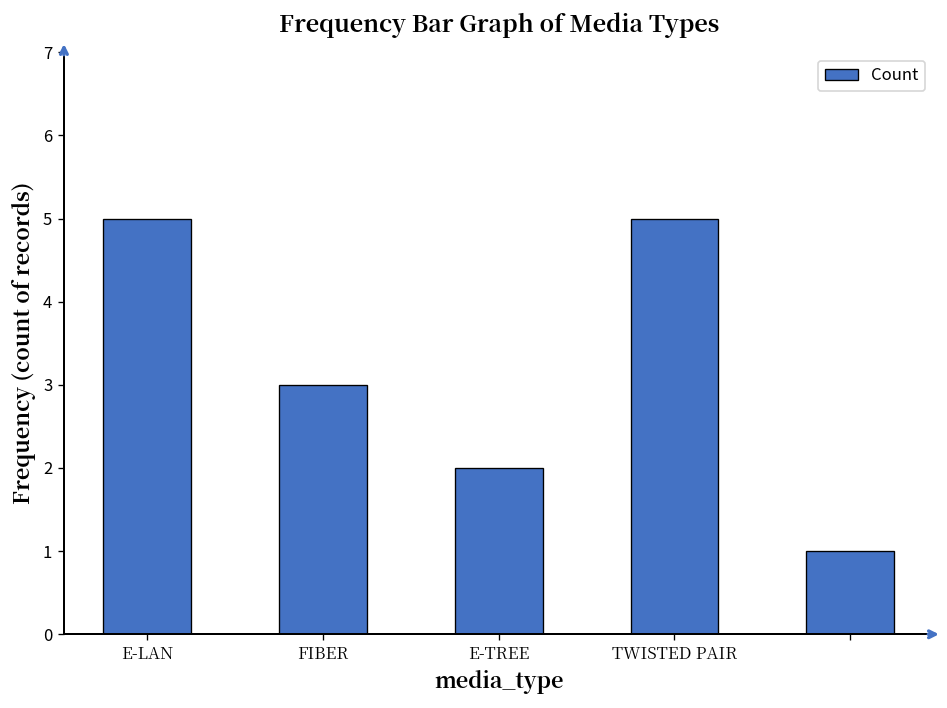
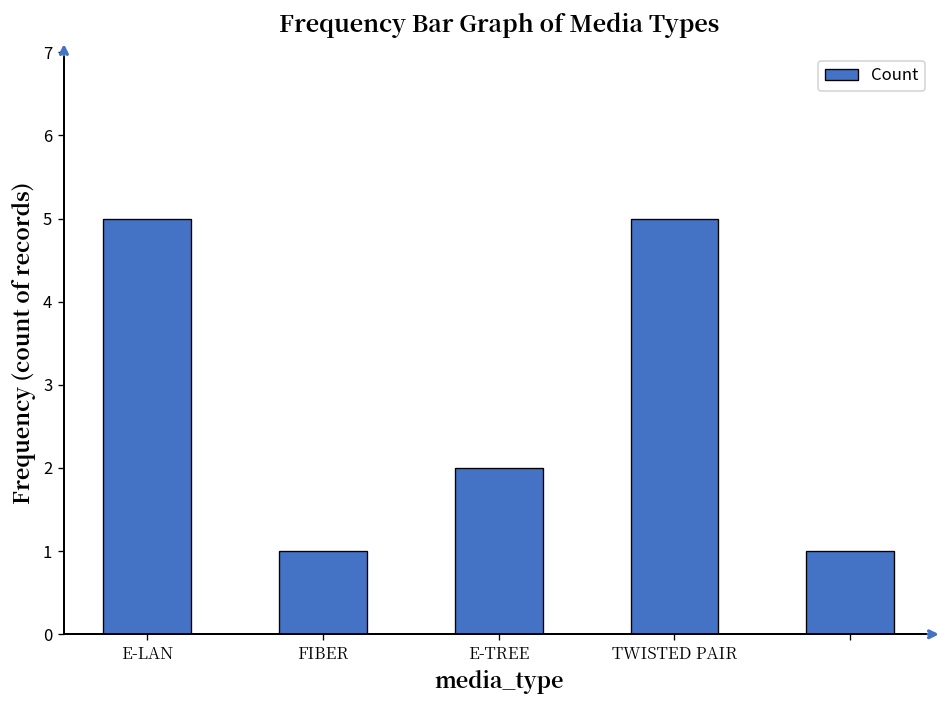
FIBER: 3 -> 1
